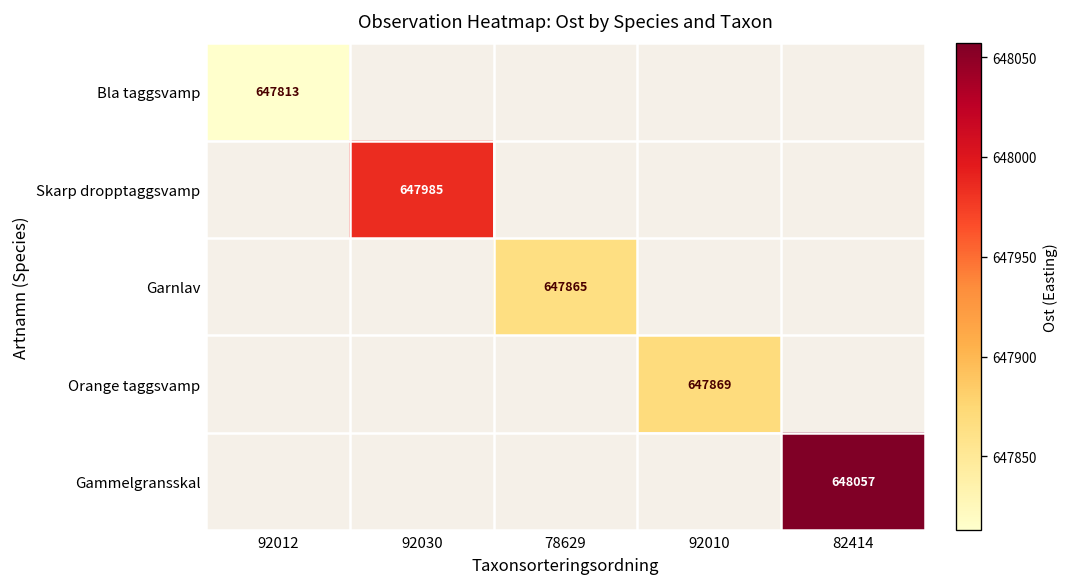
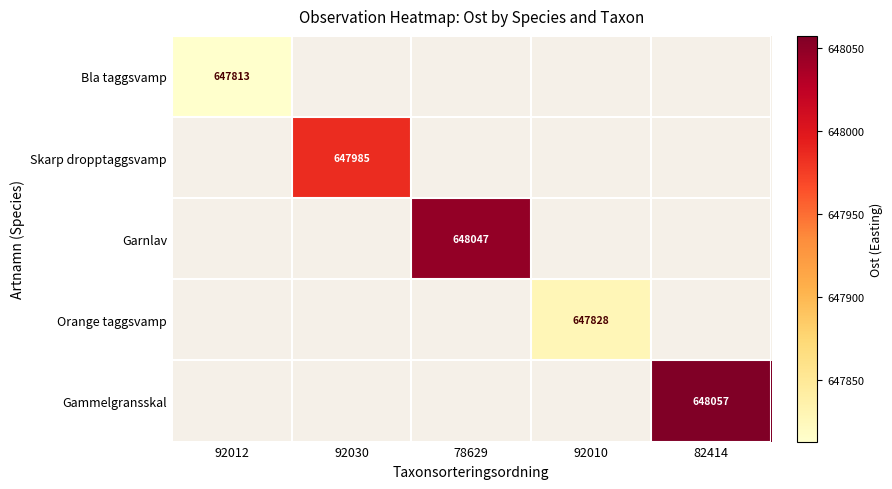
Garnlav, 78629: 647865 -> 648047
Orange taggsvamp, 92010: 647869 -> 647828
